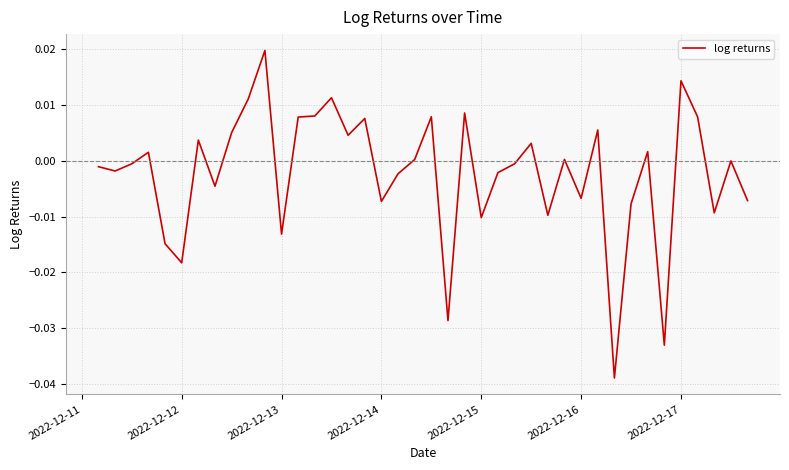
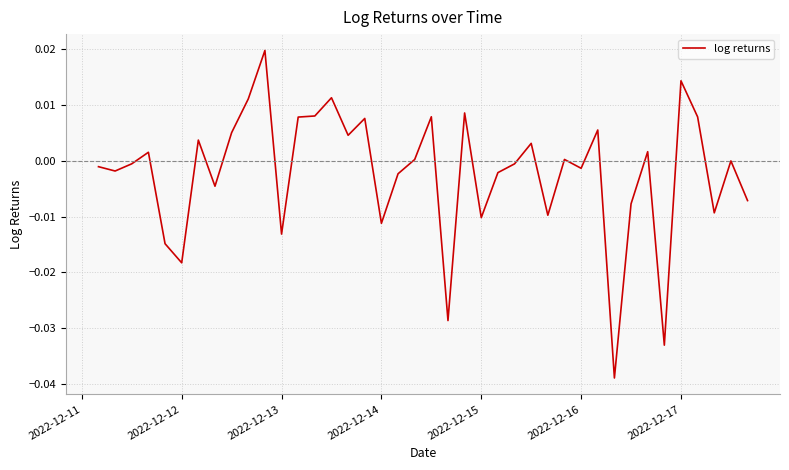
2022-12-14: -0.007 -> -0.011
2022-12-16: -0.007 -> -0.001
